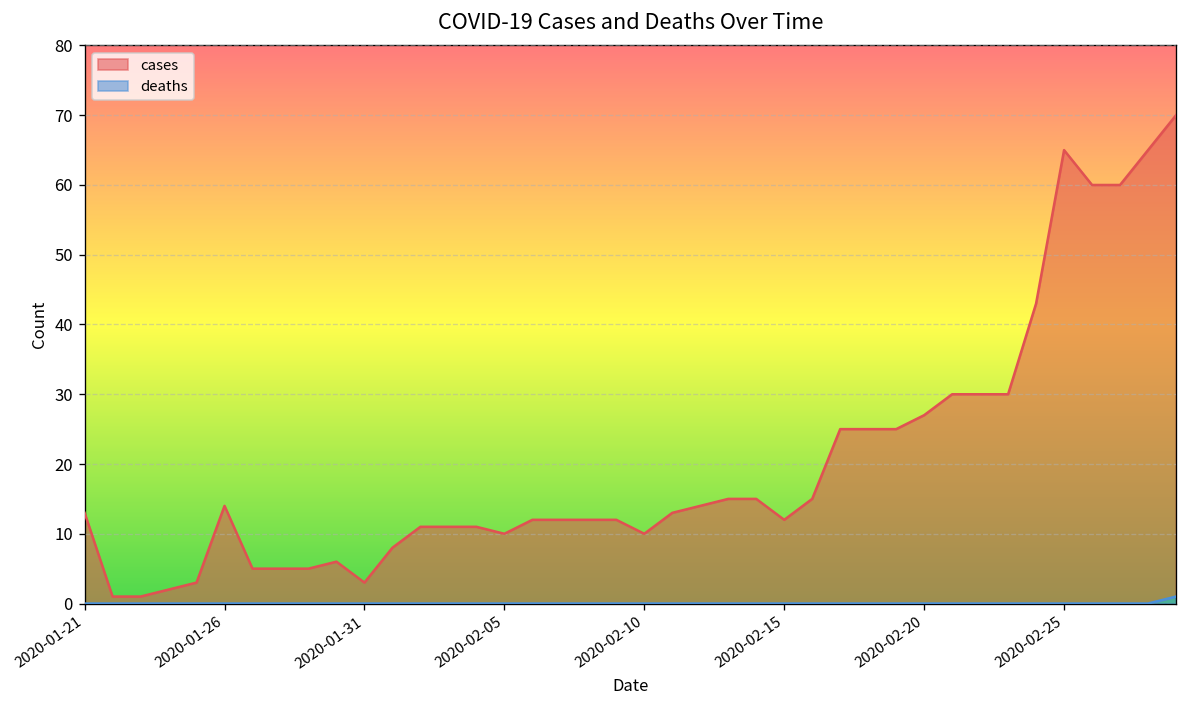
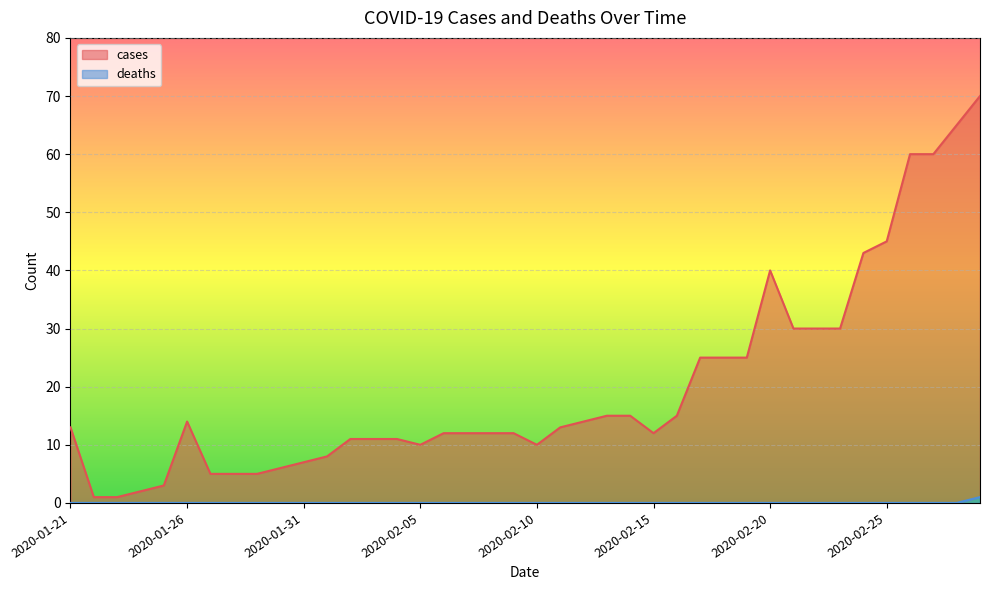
cases, 2020-01-31: 3 -> 7
cases, 2020-02-20: 27 -> 40
cases, 2020-02-25: 65 -> 45
